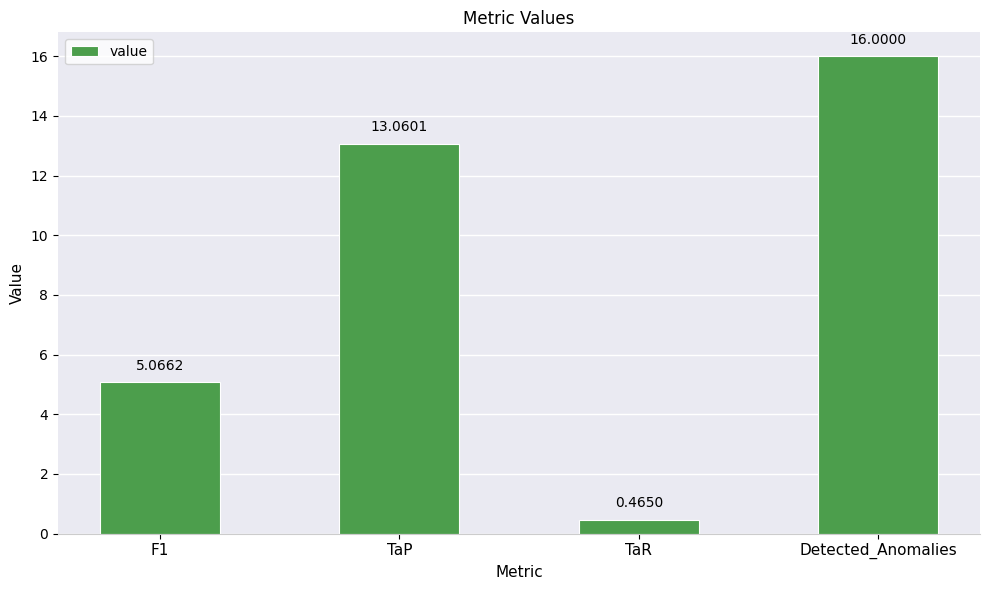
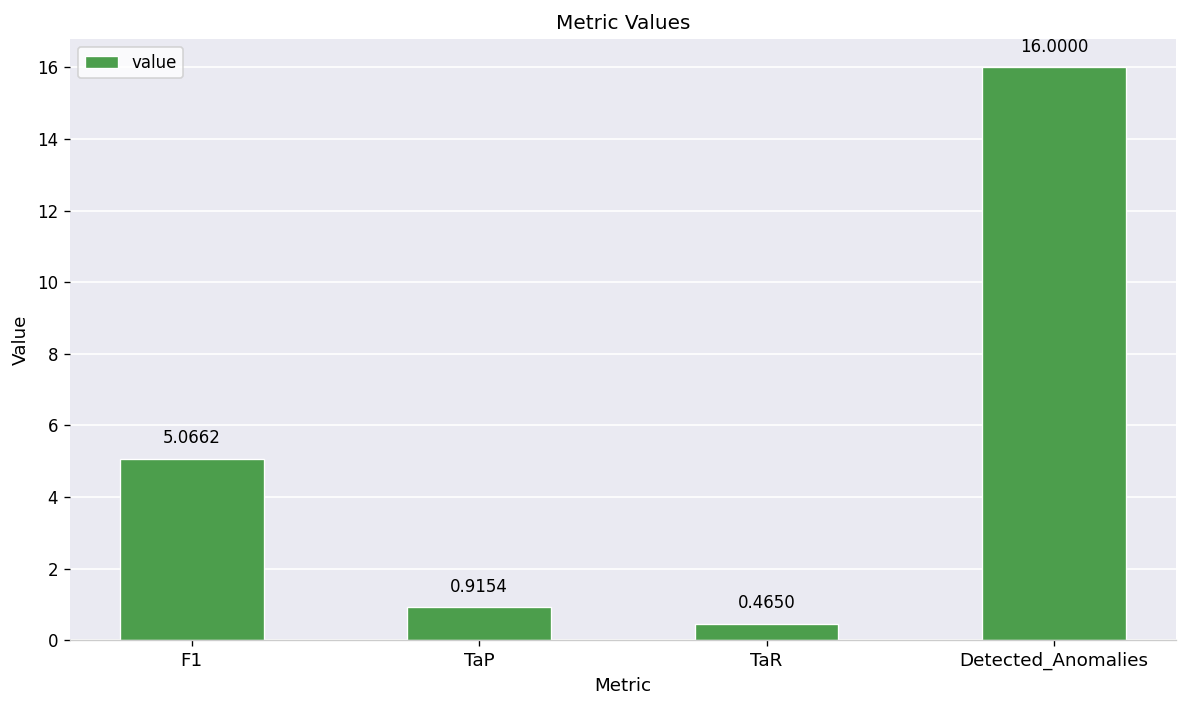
TaP: 13.0601 -> 0.9154
